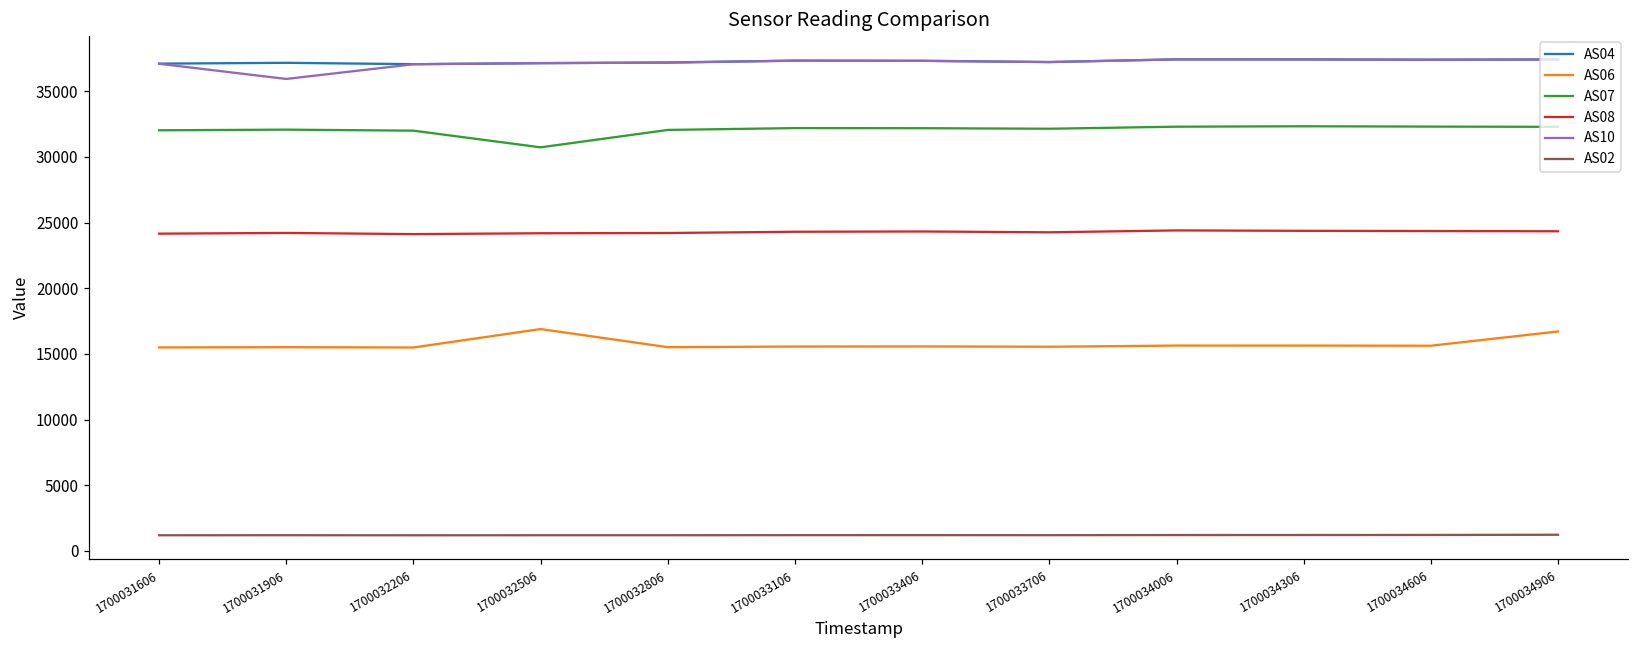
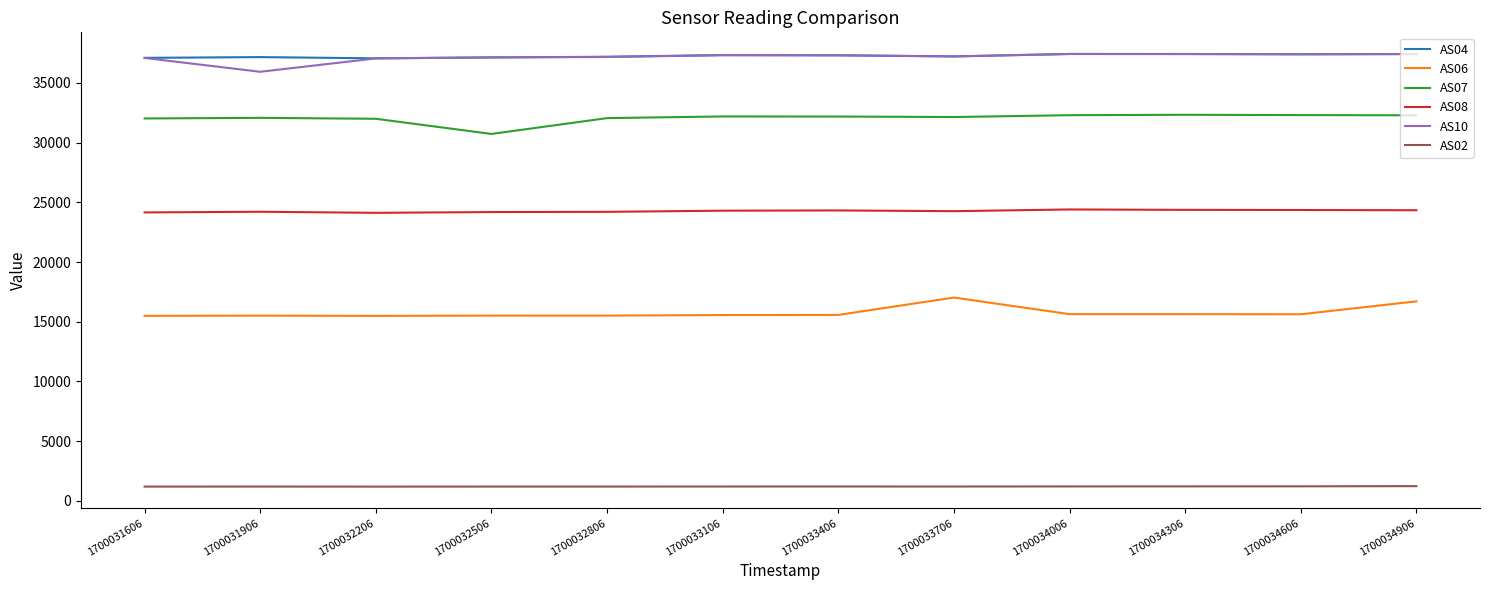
AS06, 1700032506: 16900 -> 15500
AS06, 1700033706: 15500 -> 17000
